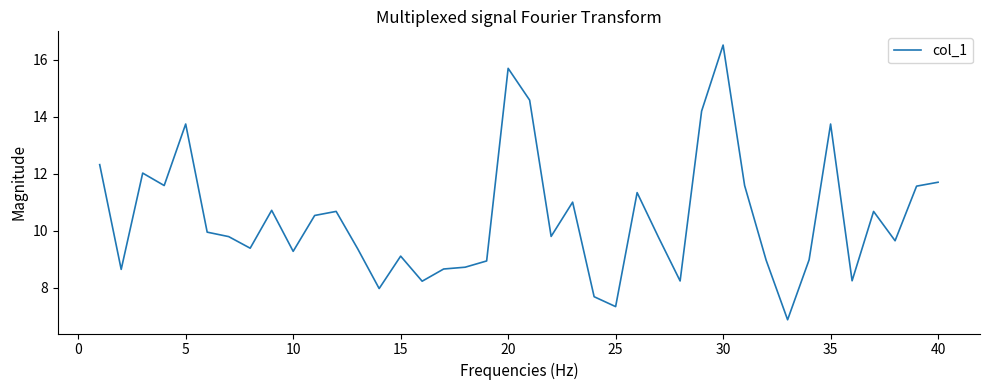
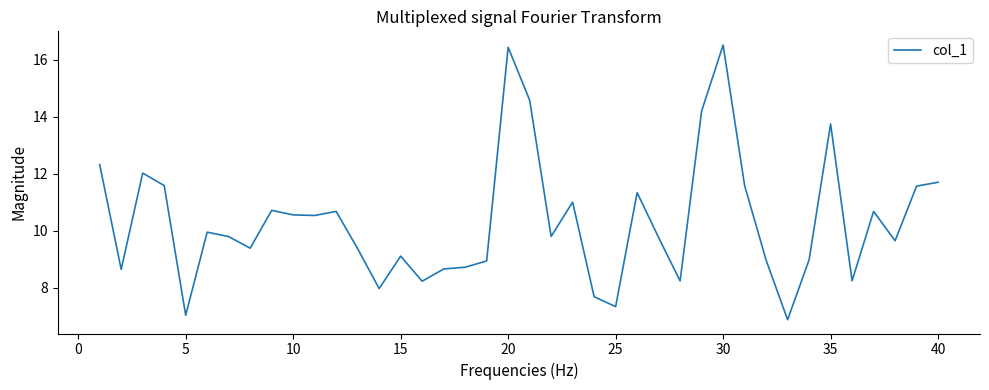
5: 13.8 -> 7.0
10: 9.3 -> 10.6
20: 15.7 -> 16.4
